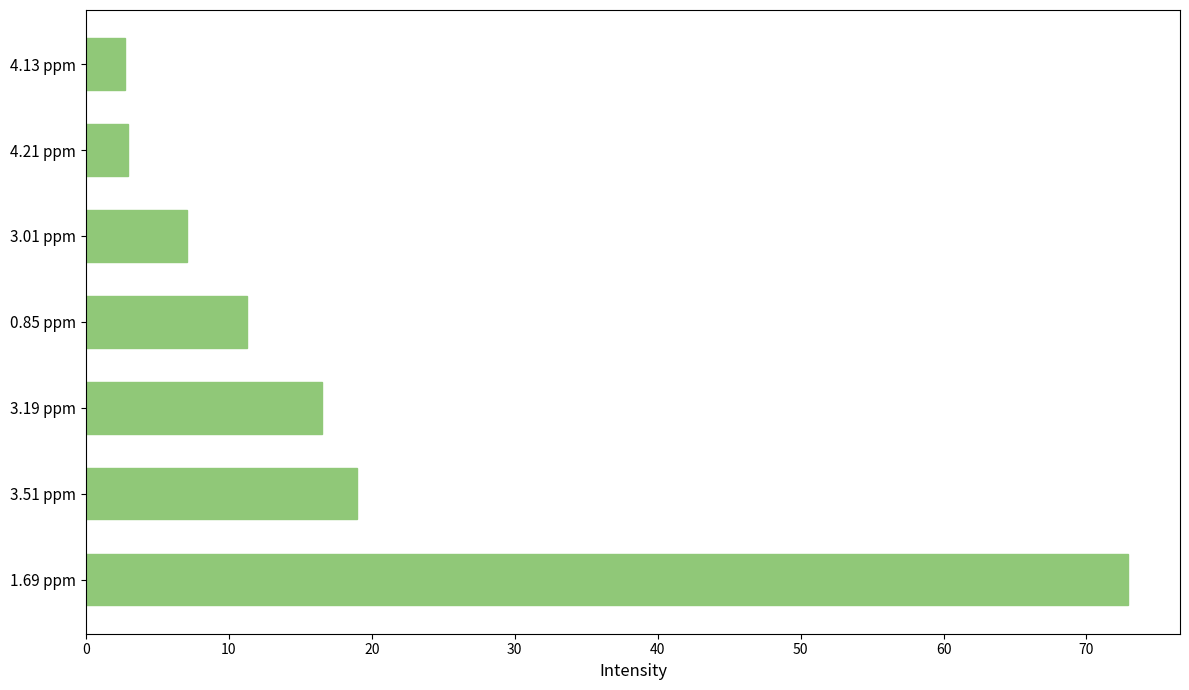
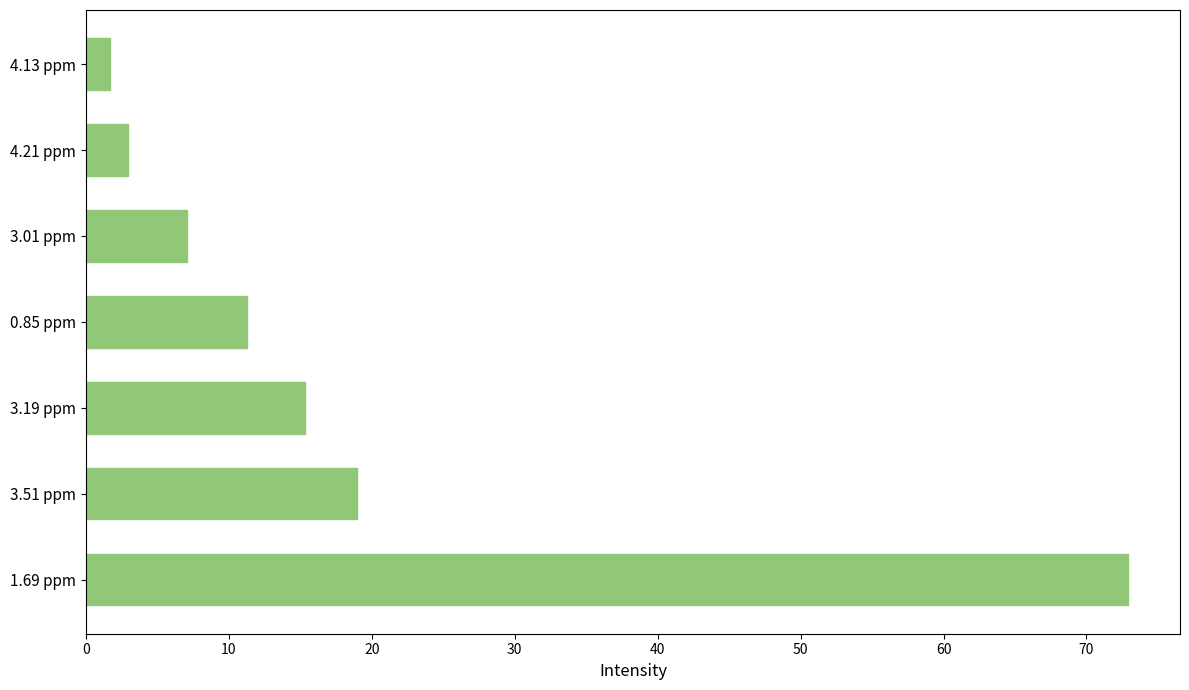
4.13 ppm: 2.7 -> 1.7
3.19 ppm: 16.5 -> 15.3
